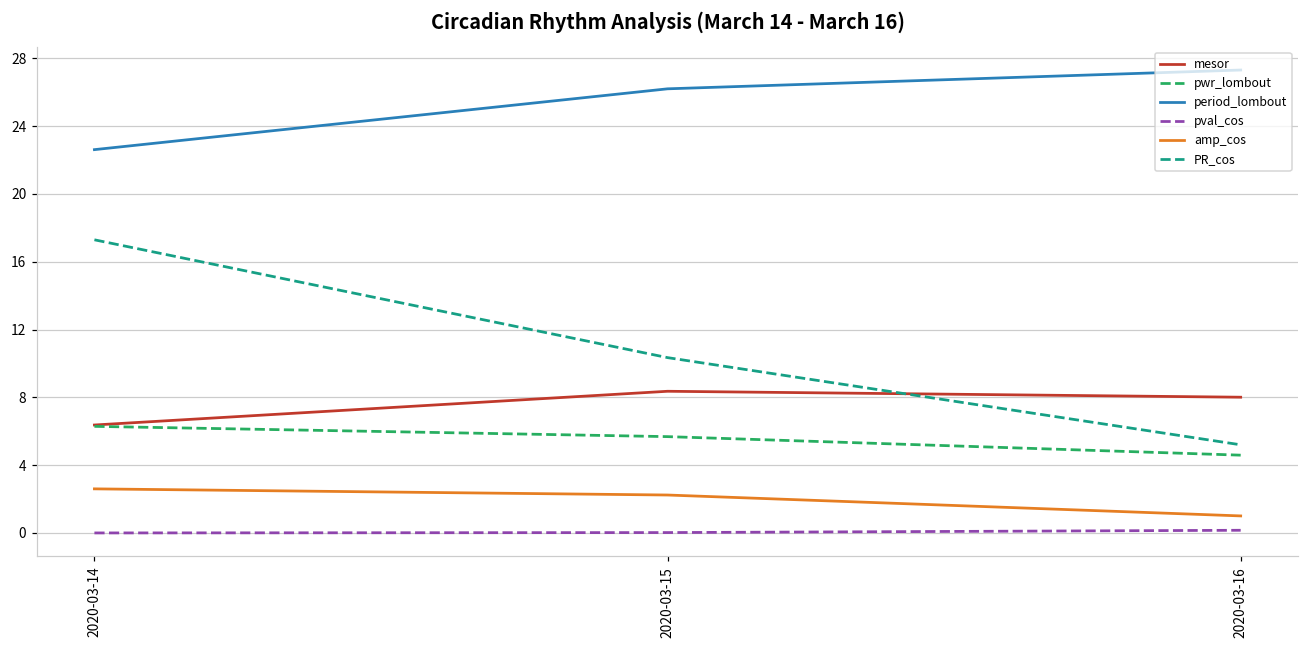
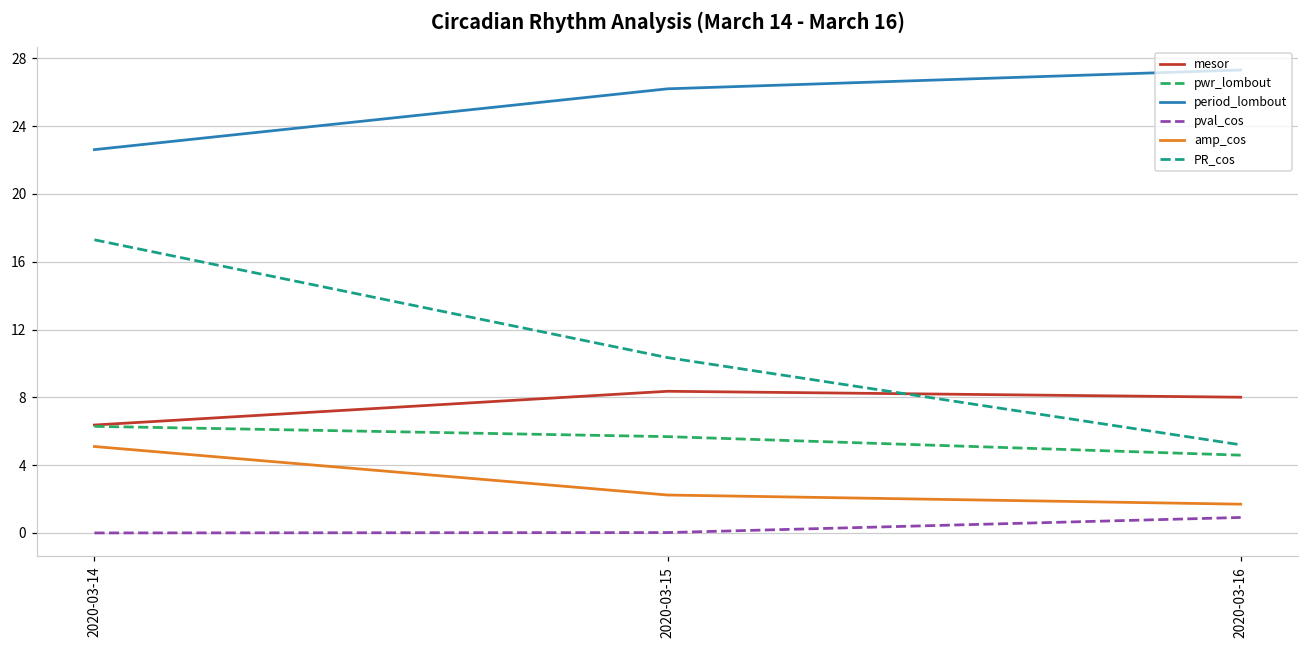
amp_cos, 2020-03-14: 2.6 -> 5.1
pval_cos, 2020-03-16: 0.2 -> 0.9
amp_cos, 2020-03-16: 1.0 -> 1.7
